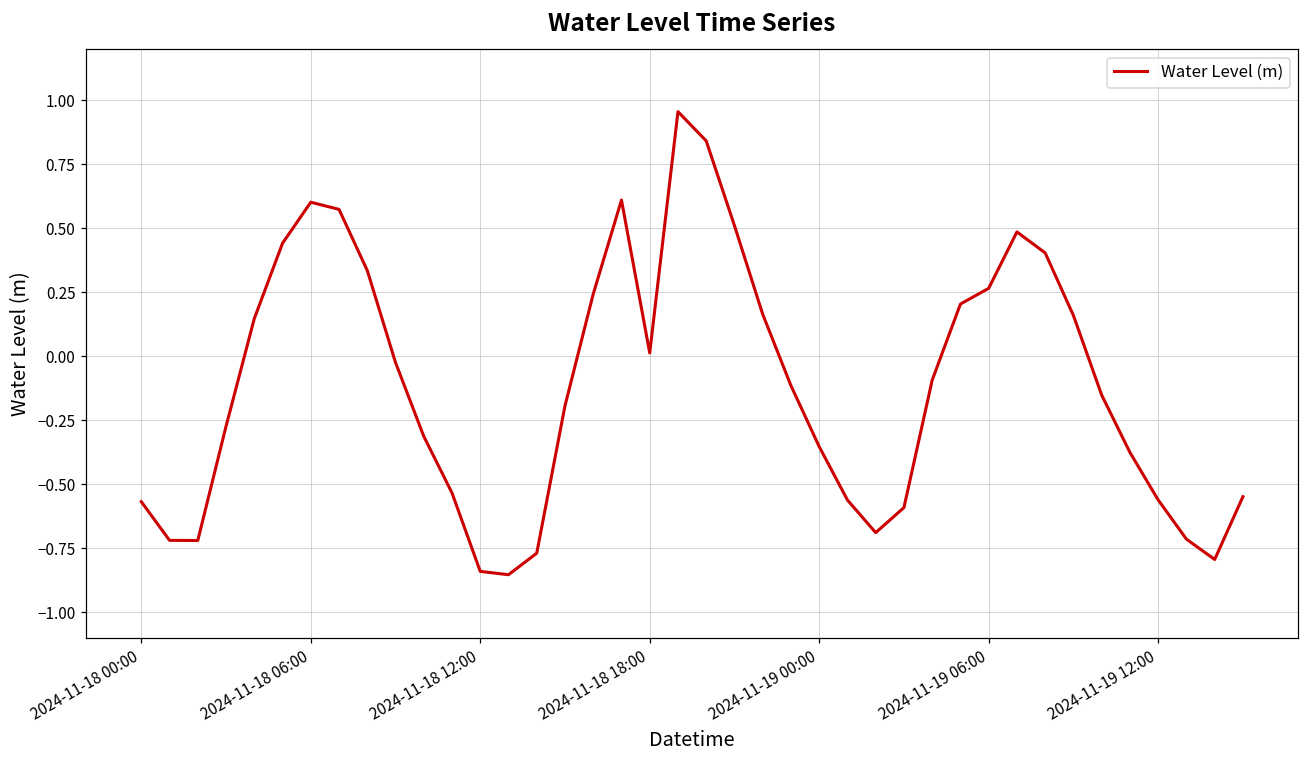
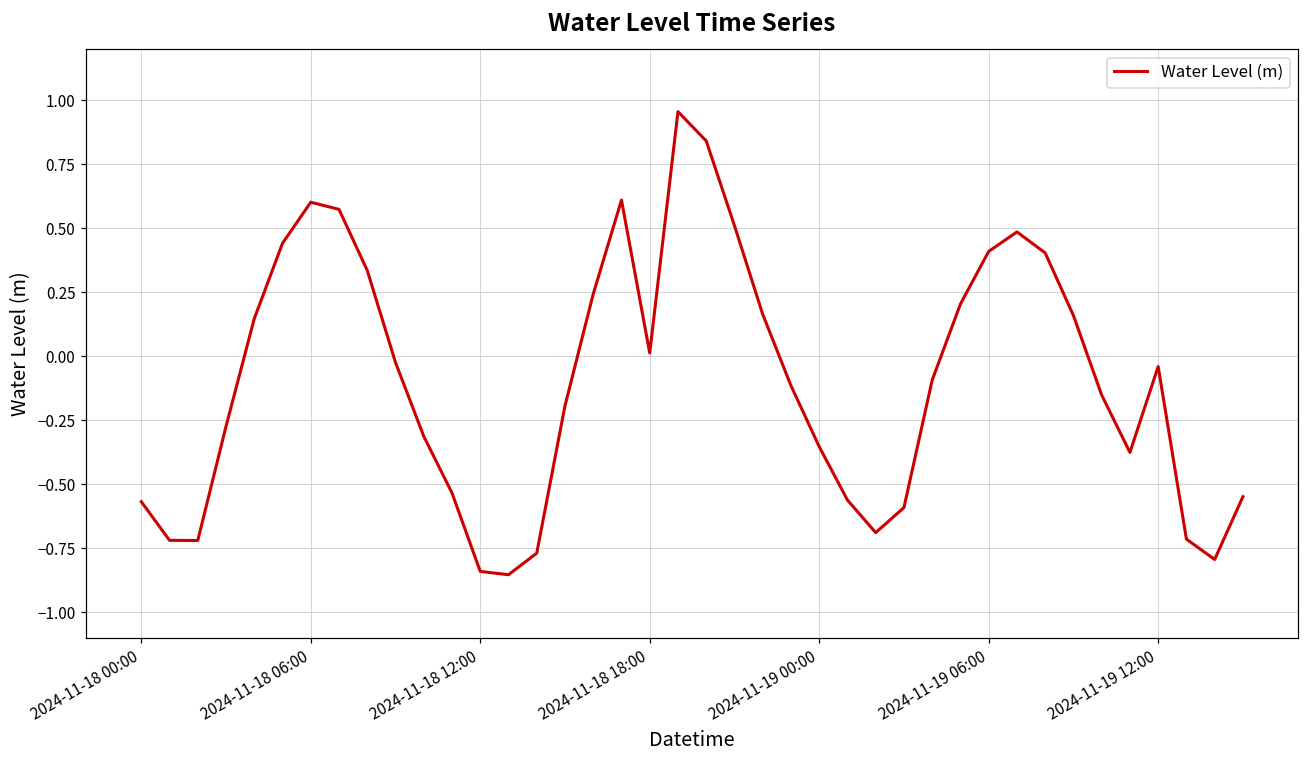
2024-11-19 06:00: 0.27 -> 0.41
2024-11-19 12:00: -0.56 -> -0.04
